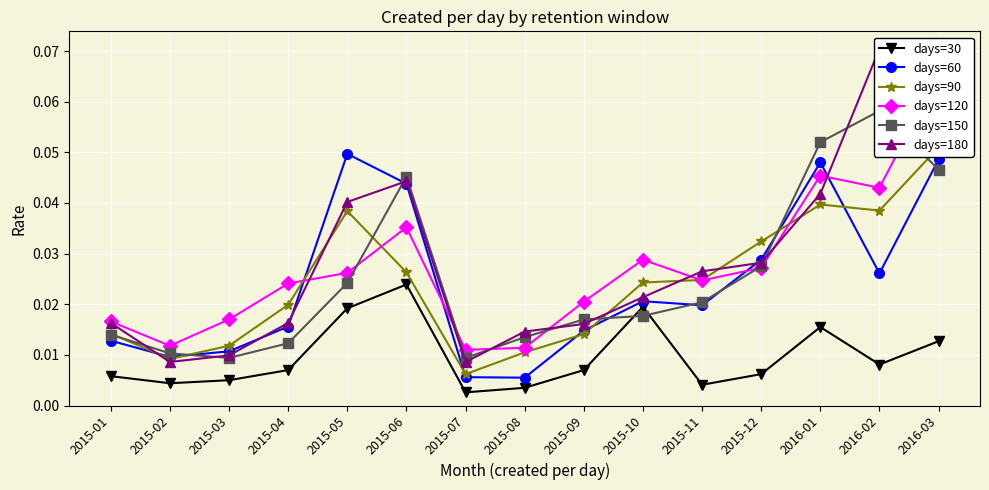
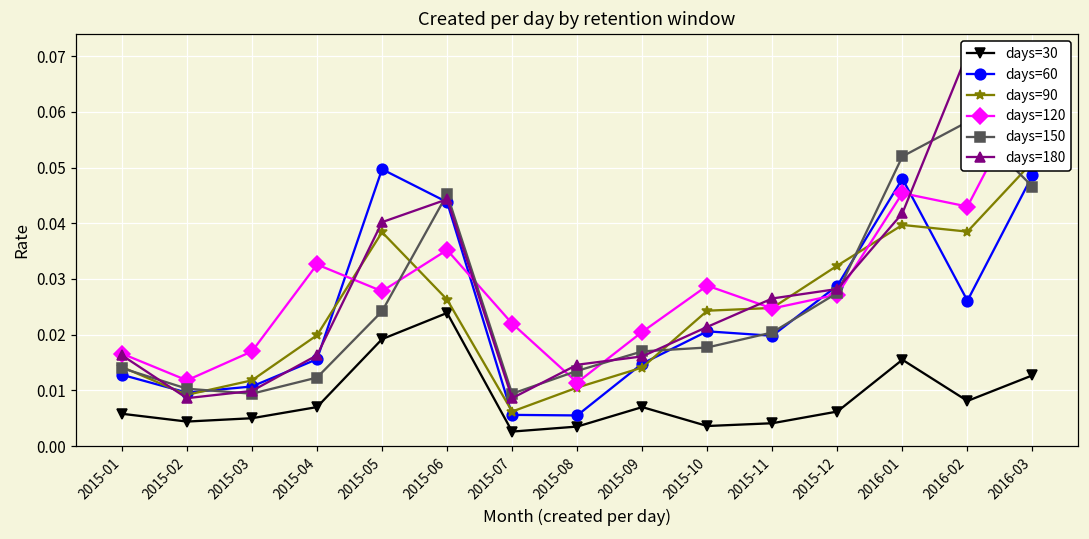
days=120, 2015-04: 0.024 -> 0.033
days=120, 2015-05: 0.026 -> 0.028
days=120, 2015-07: 0.011 -> 0.022
days=30, 2015-10: 0.020 -> 0.004
